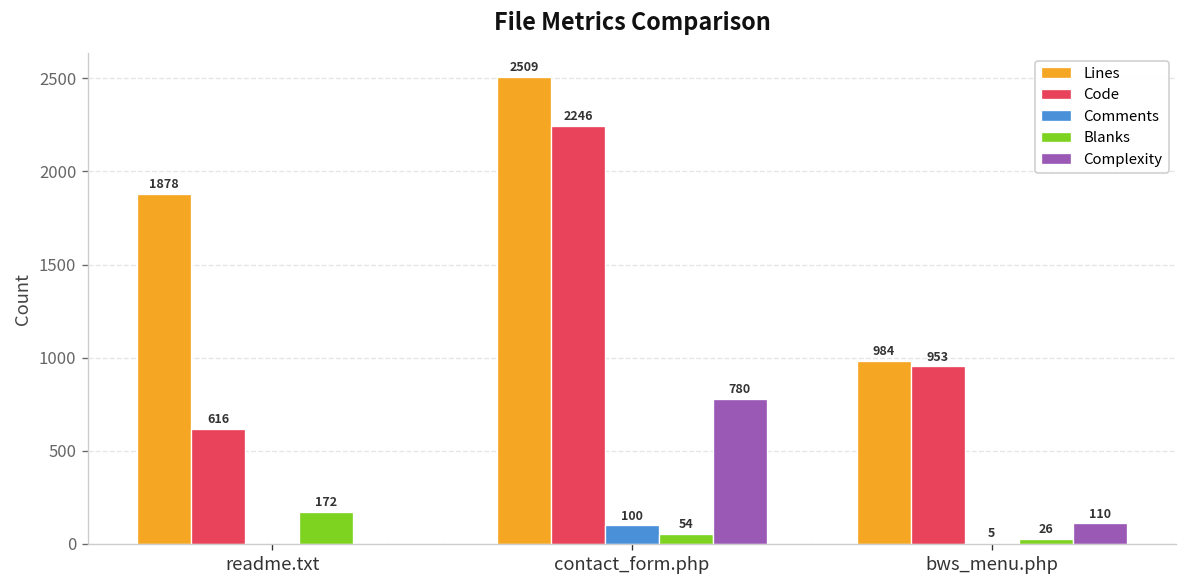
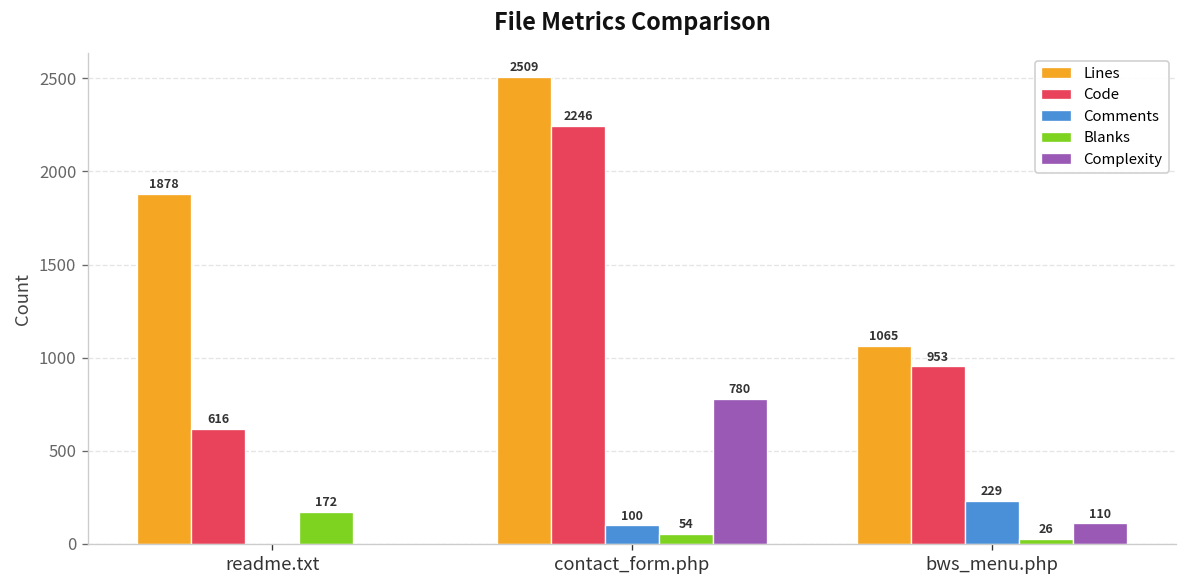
Lines, bws_menu.php: 984 -> 1065
Comments, bws_menu.php: 5 -> 229
